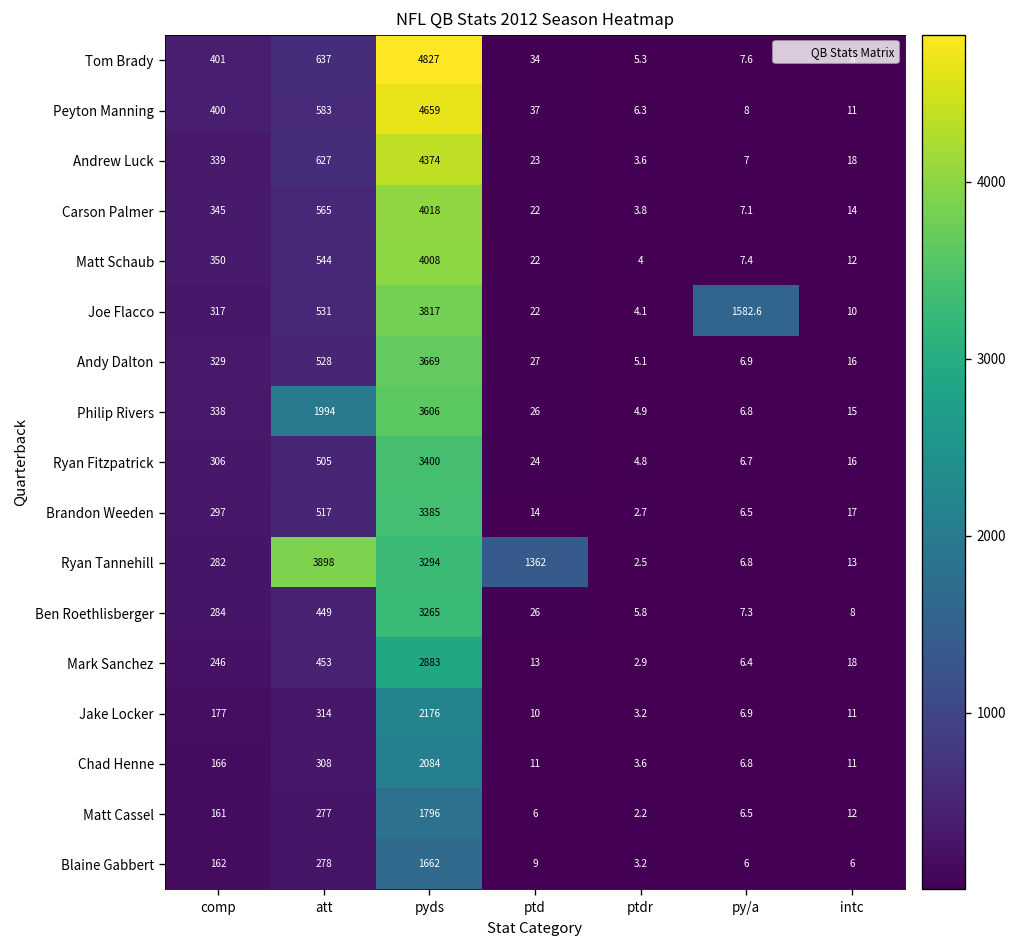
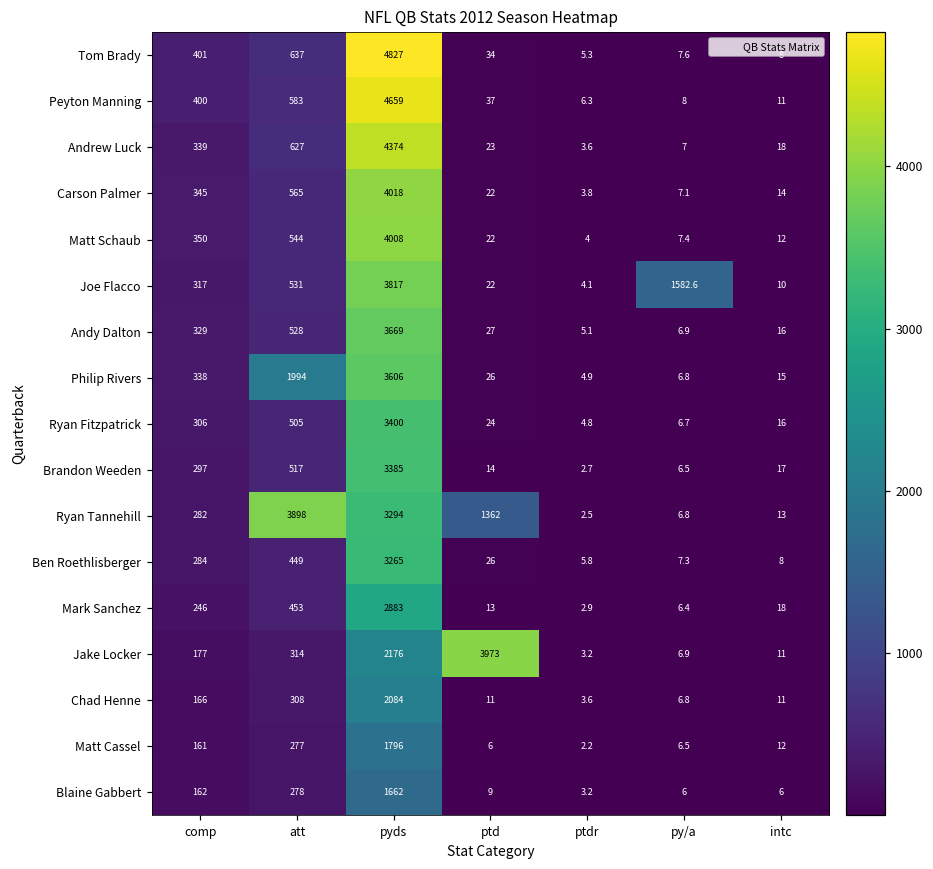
Jake Locker, ptd: 10 -> 3973
